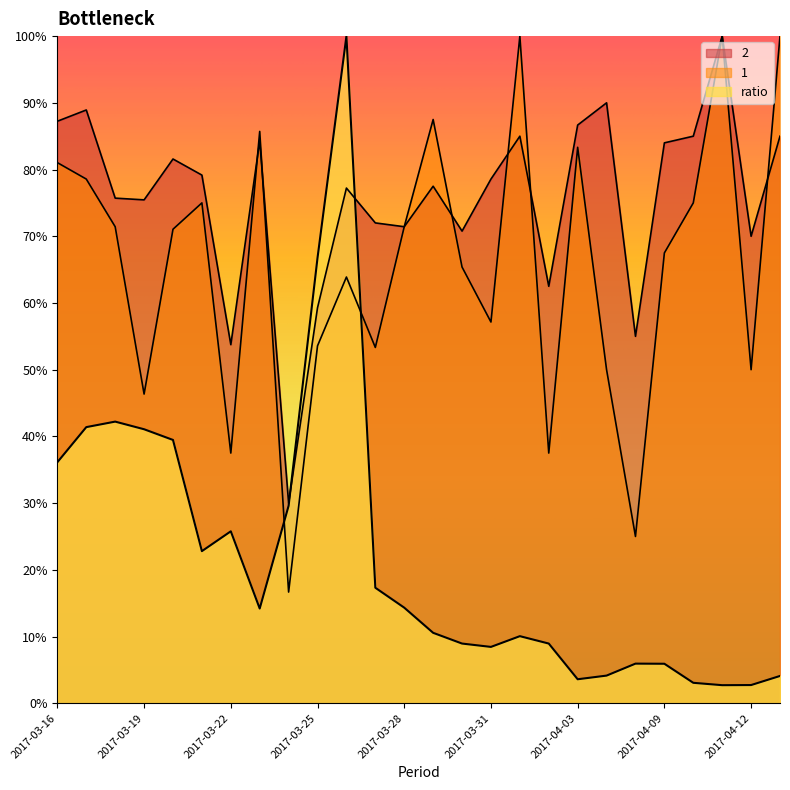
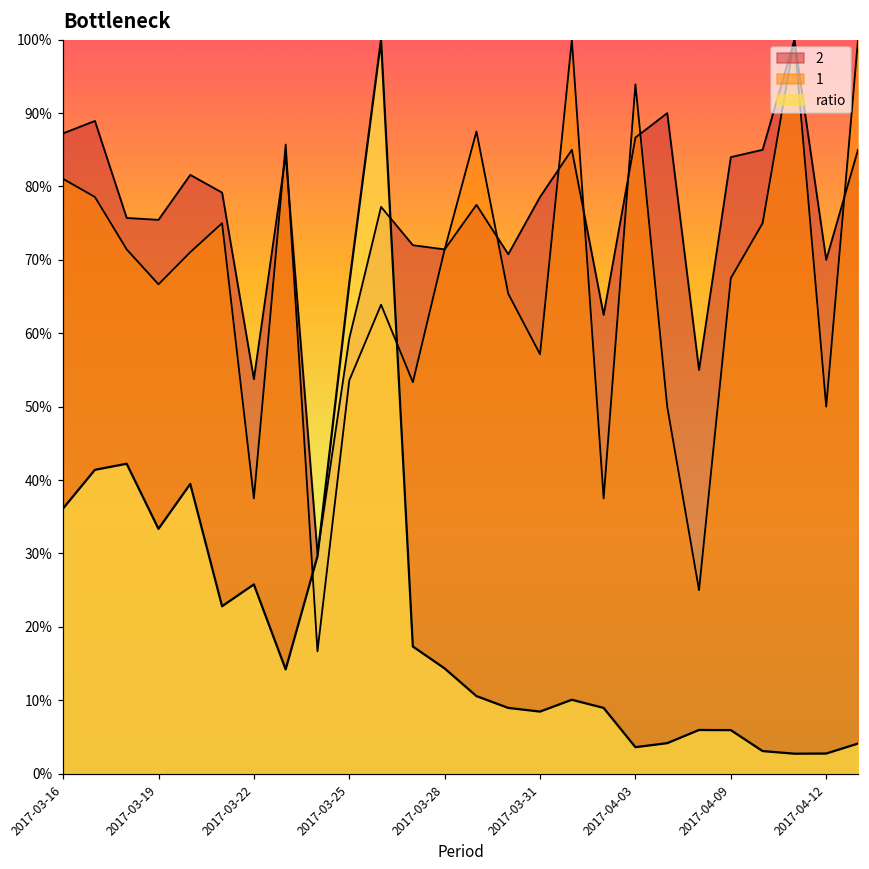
1, 2017-03-19: 46% -> 67%
ratio, 2017-03-19: 41% -> 33%
1, 2017-04-03: 83% -> 94%
